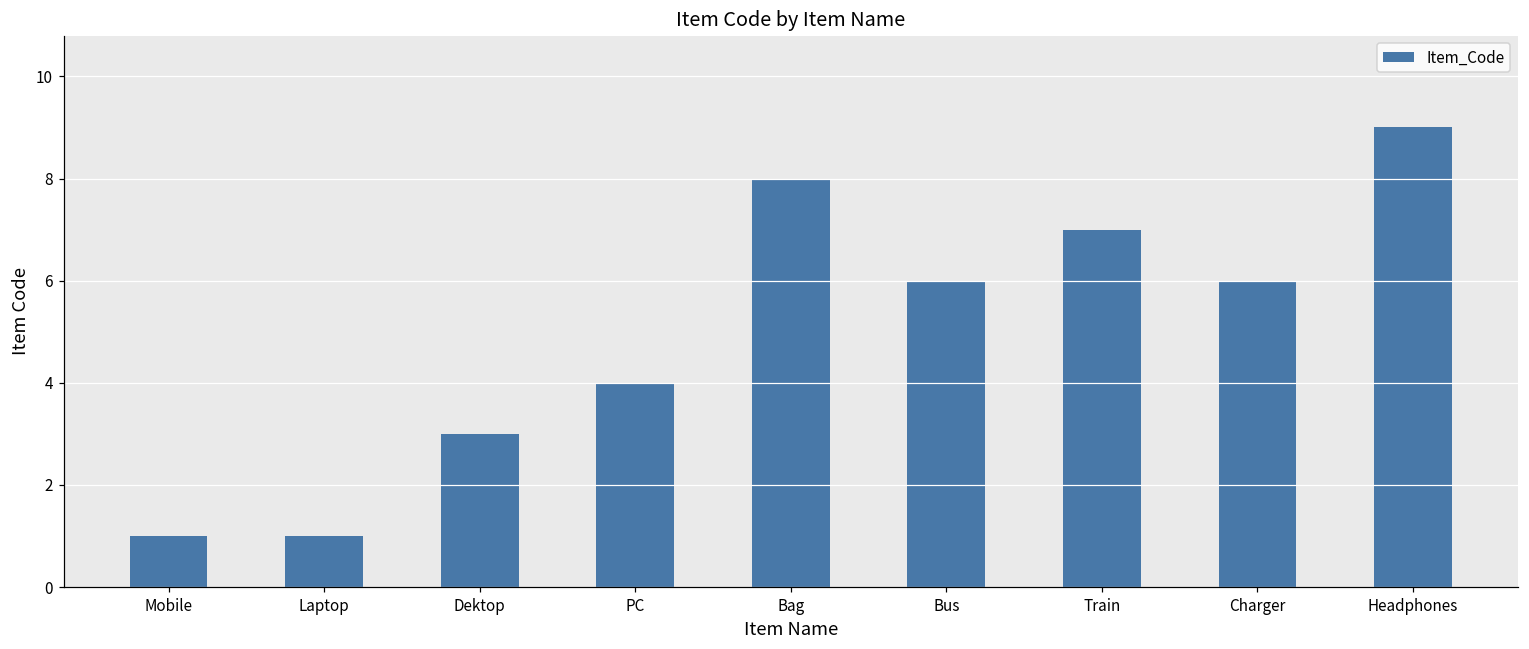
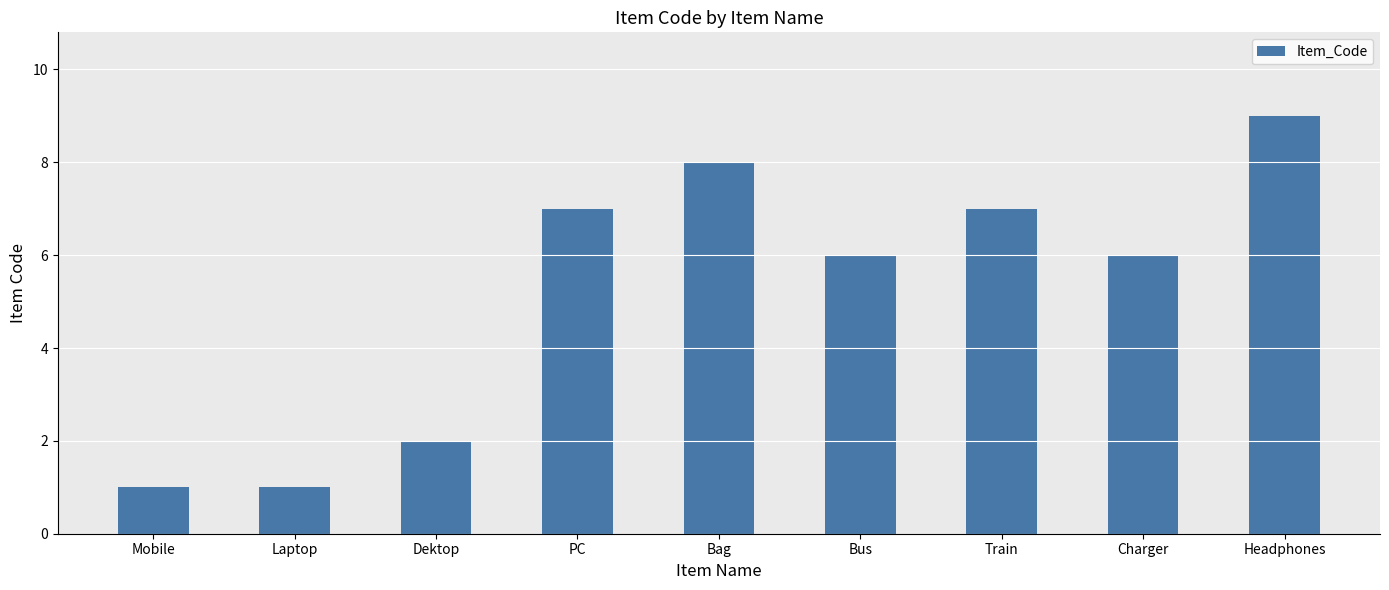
Dektop: 3 -> 2
PC: 4 -> 7
